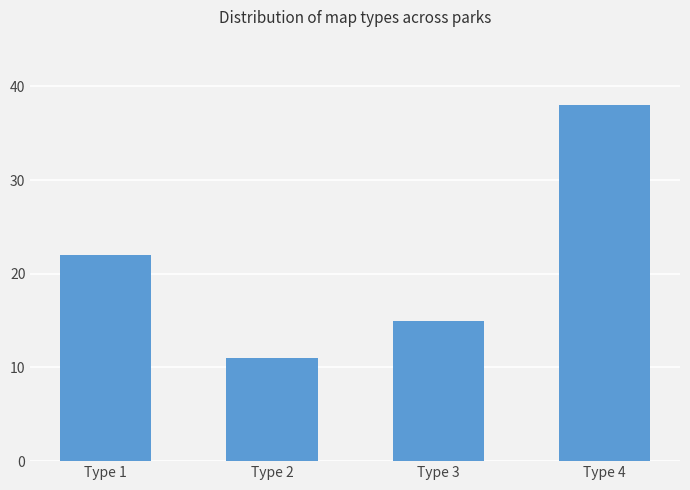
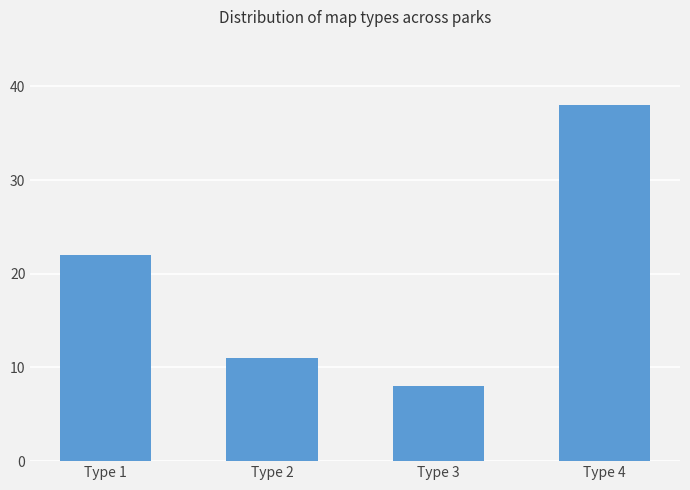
Type 3: 15 -> 8
